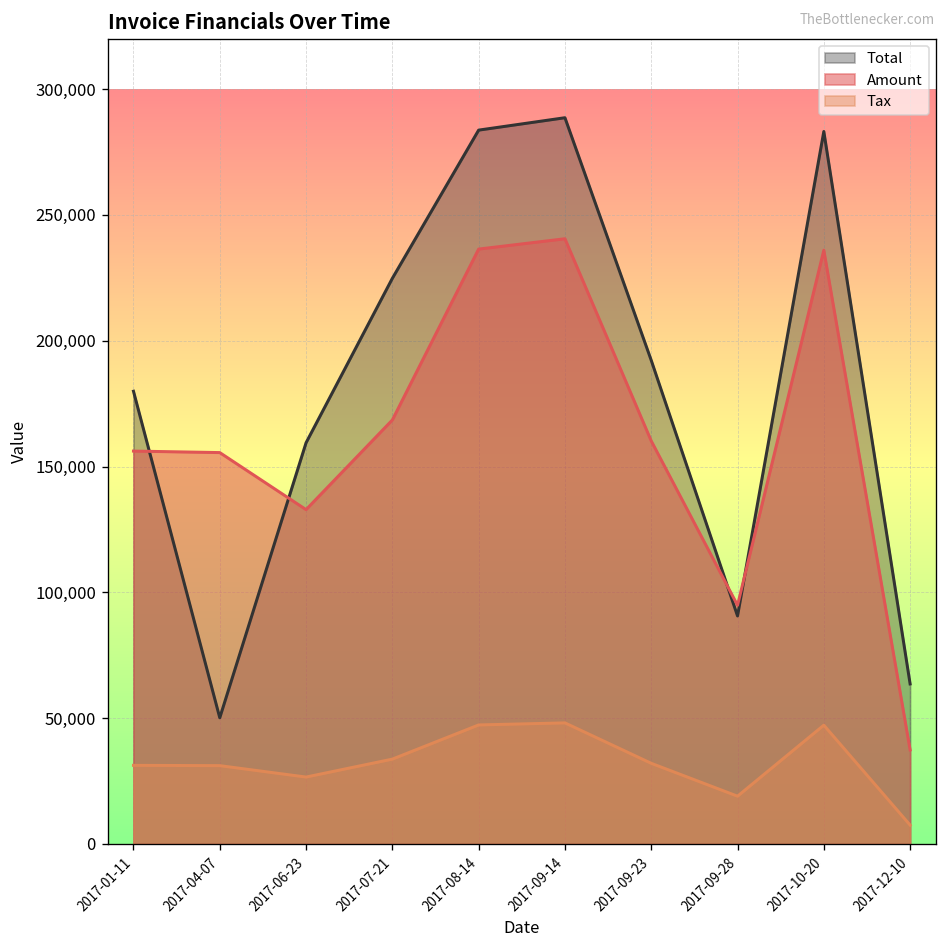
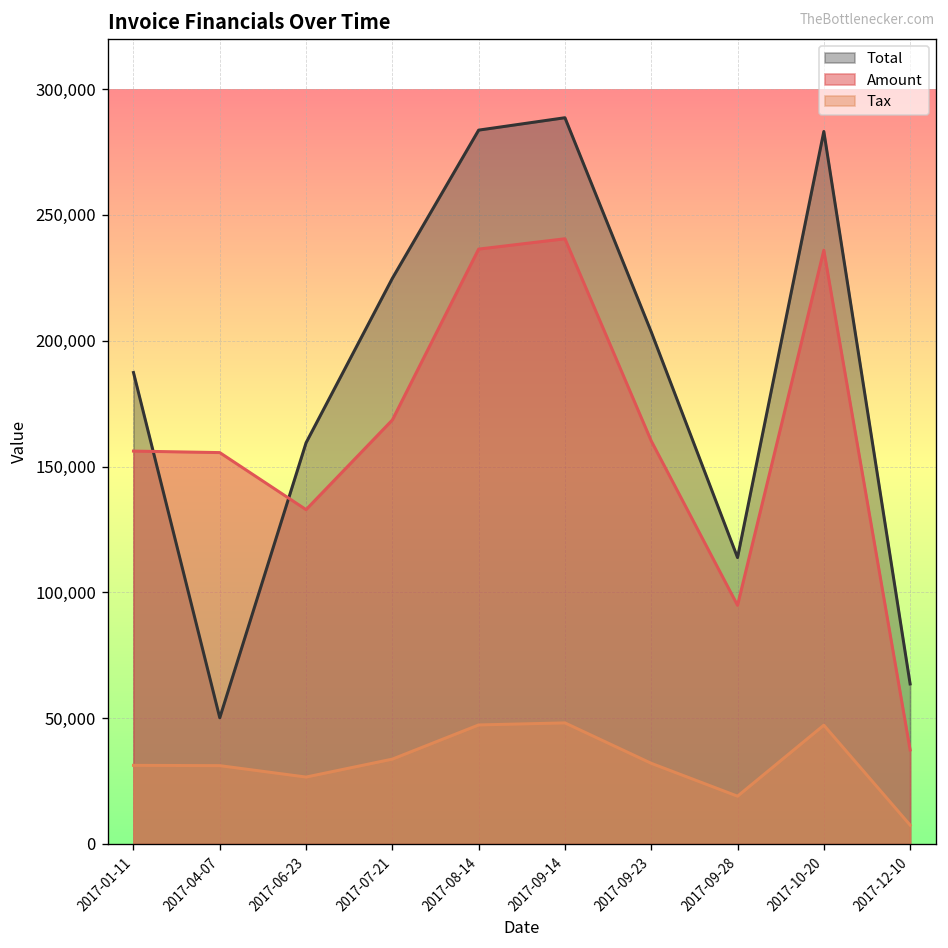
Total, 2017-01-11: 180,000 -> 187,000
Total, 2017-09-23: 192,000 -> 204,000
Total, 2017-09-28: 91,000 -> 114,000
